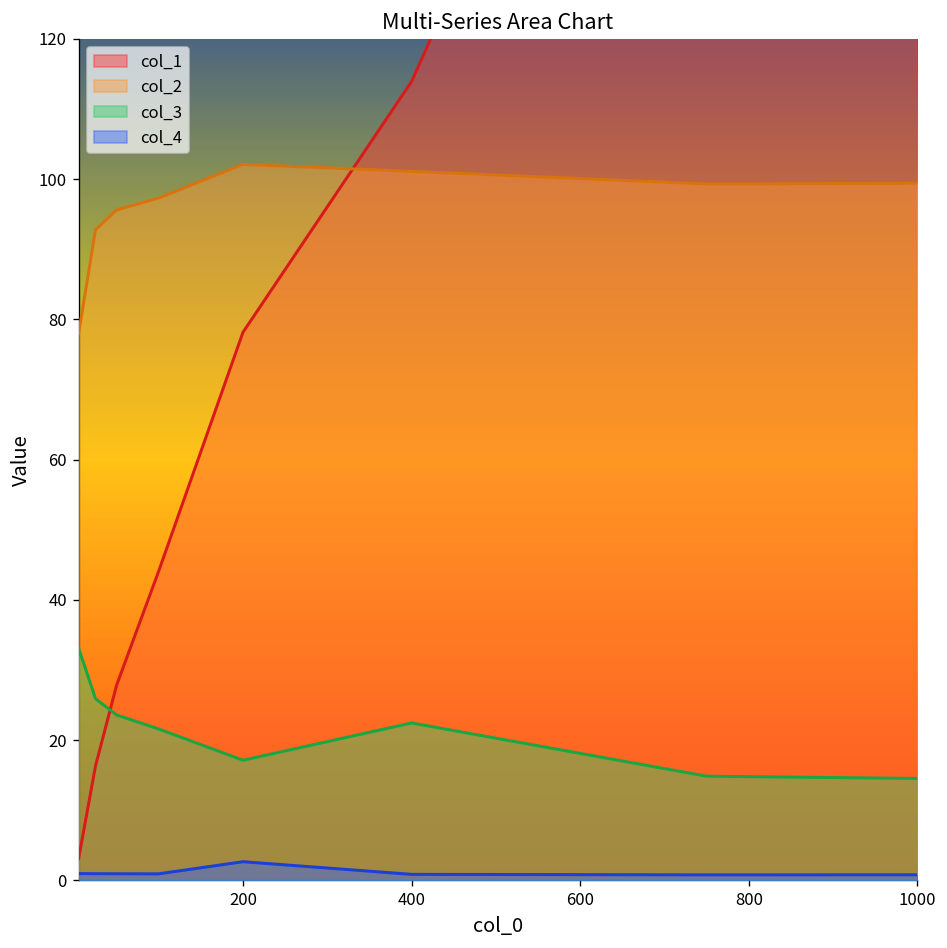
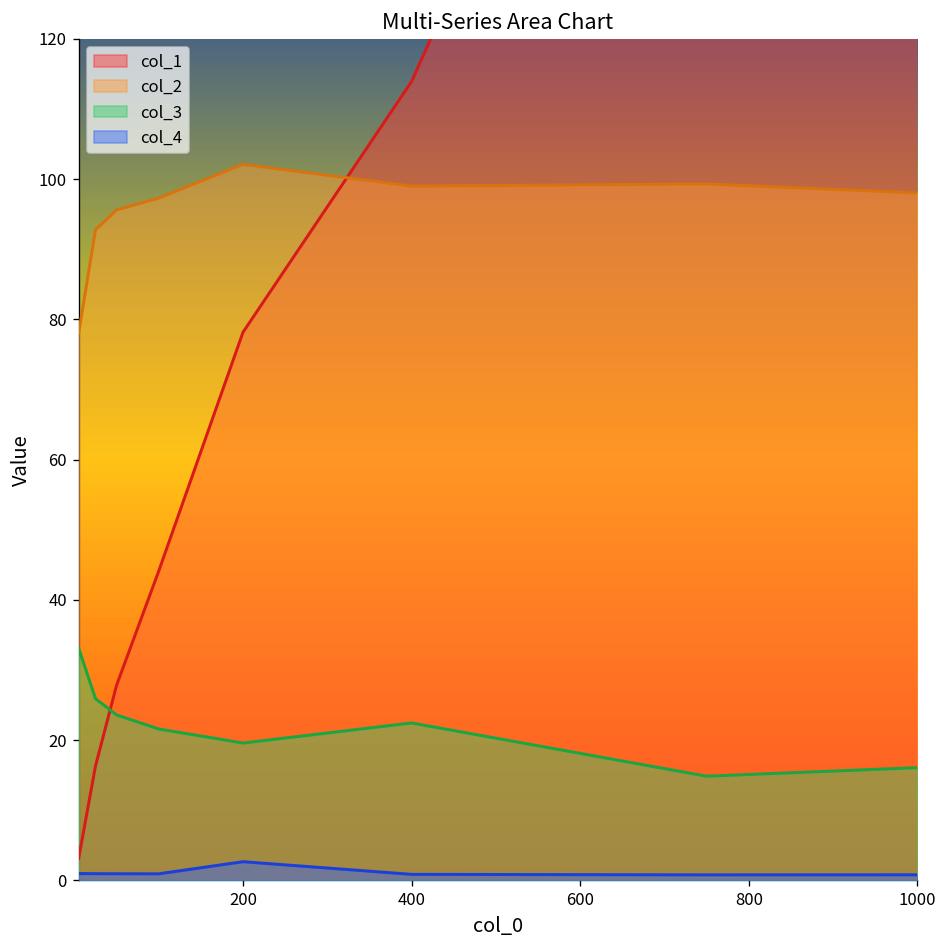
col_3, 200: 17 -> 20
col_2, 400: 101 -> 99
col_2, 1000: 99 -> 98
col_3, 1000: 15 -> 16
